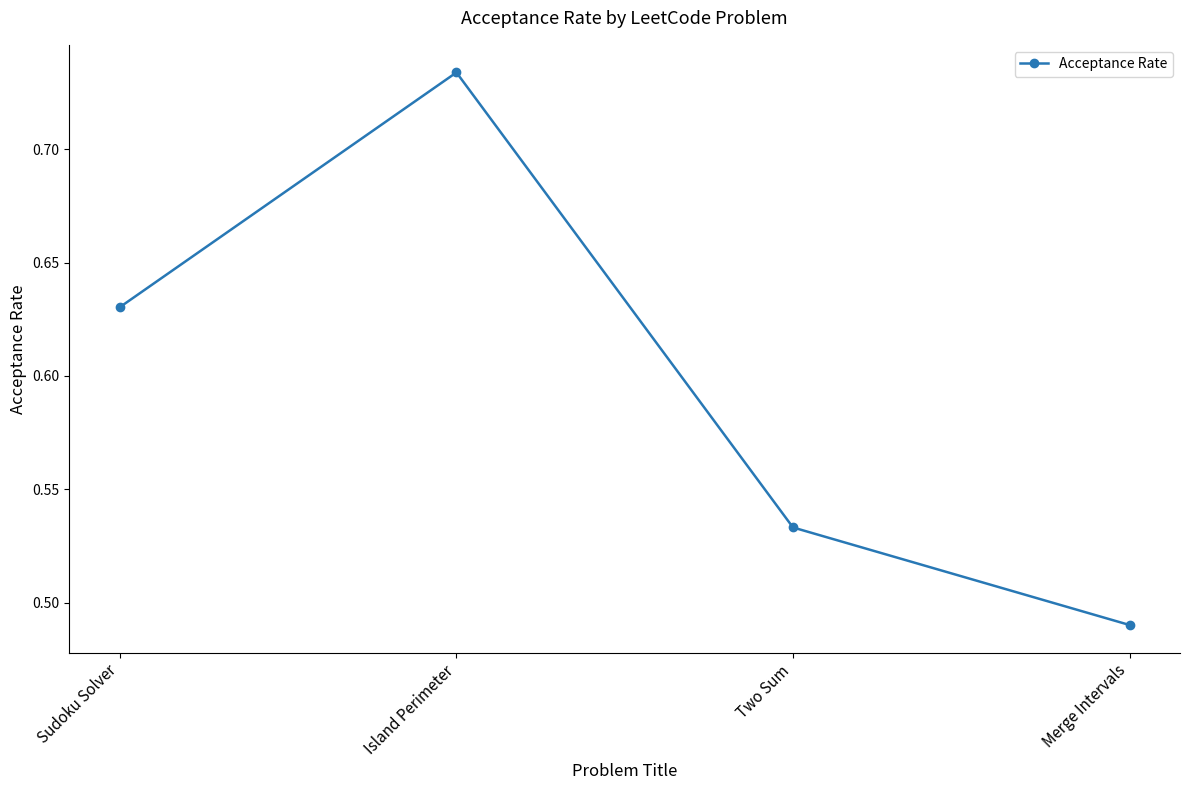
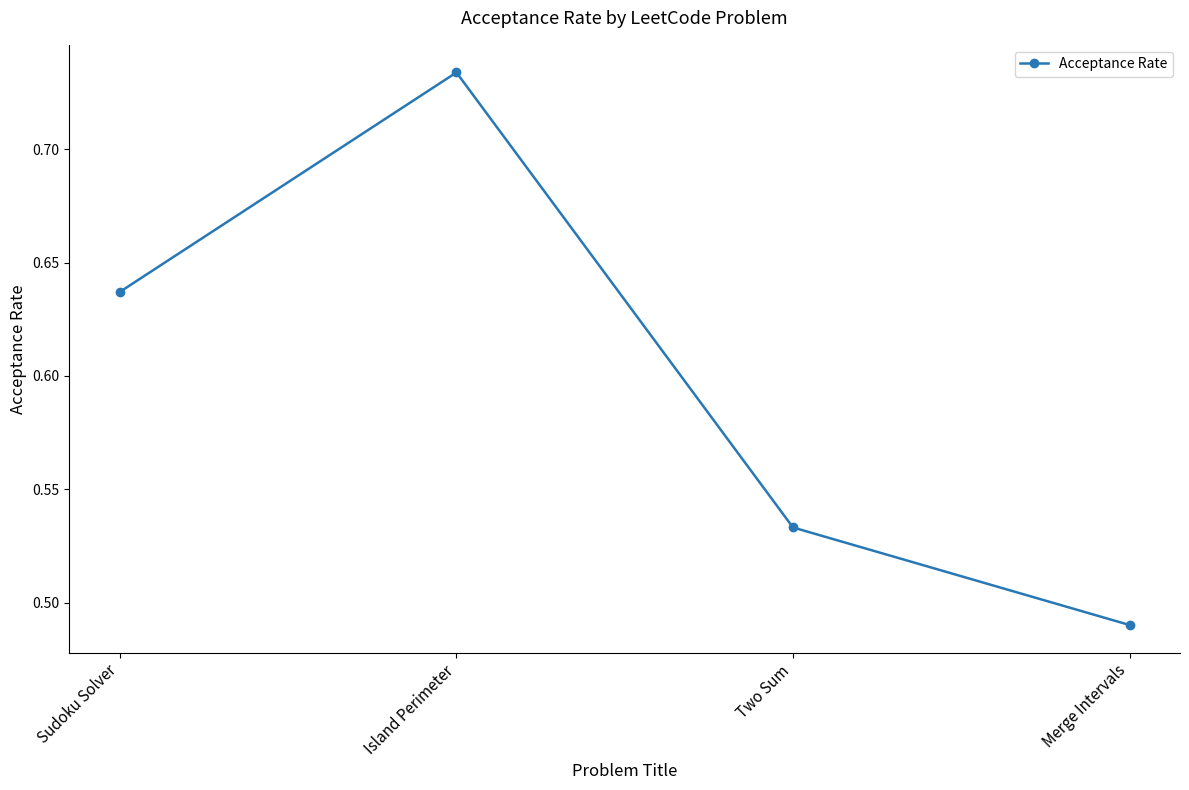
Sudoku Solver: 0.630 -> 0.637
